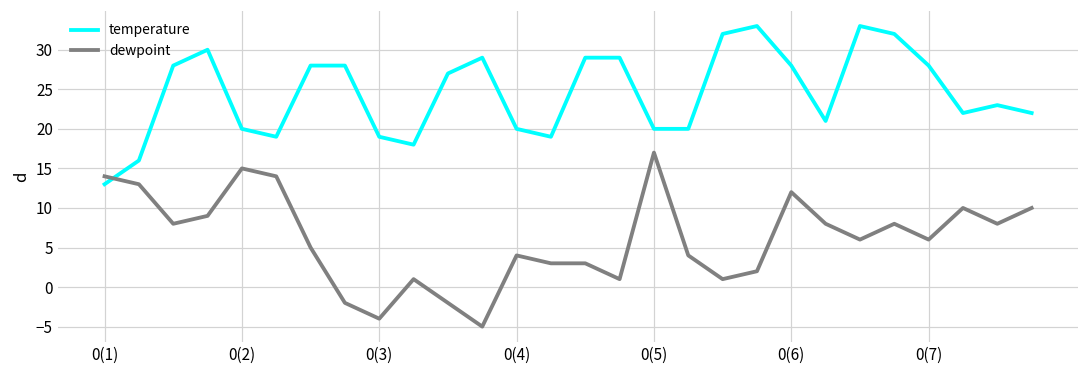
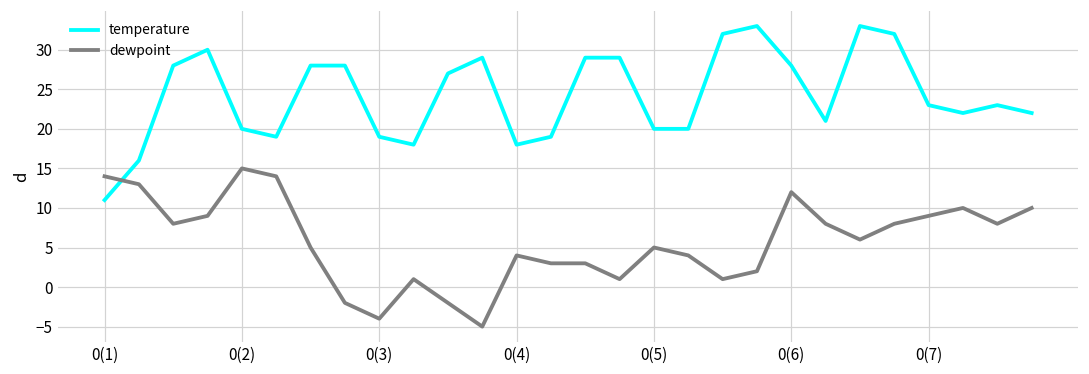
temperature, 0(1): 13 -> 11
temperature, 0(4): 20 -> 18
dewpoint, 0(5): 17 -> 5
temperature, 0(7): 28 -> 23
dewpoint, 0(7): 6 -> 9
